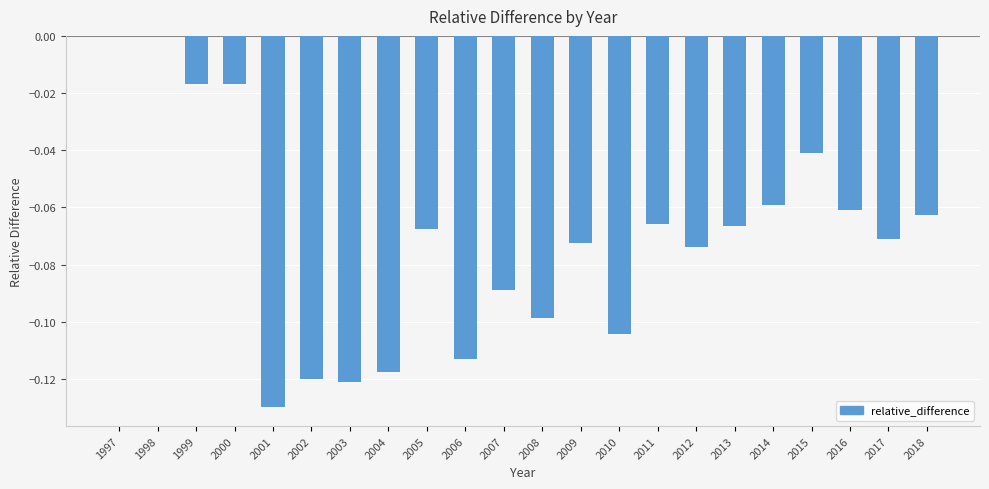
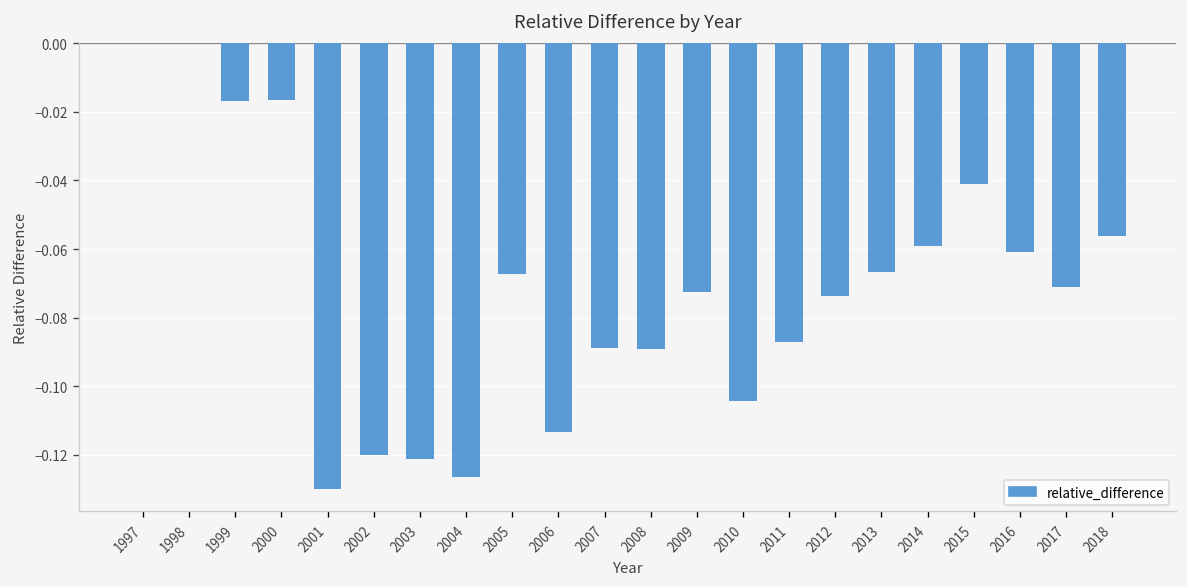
2004: -0.118 -> -0.127
2008: -0.099 -> -0.089
2011: -0.066 -> -0.087
2018: -0.063 -> -0.056
